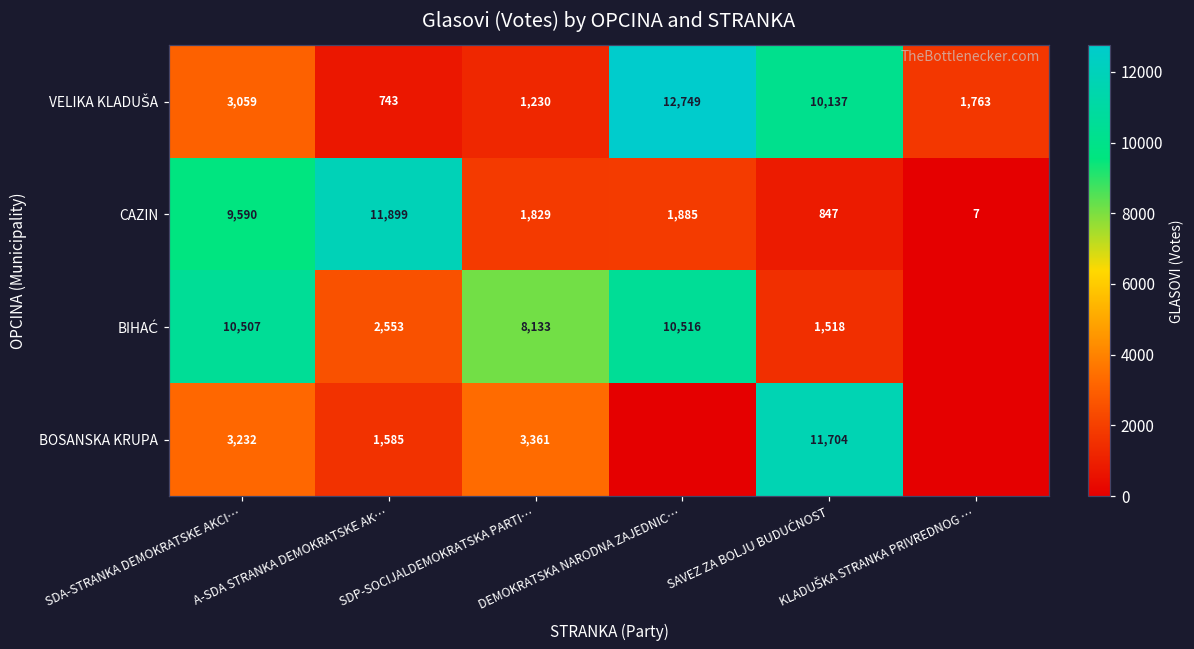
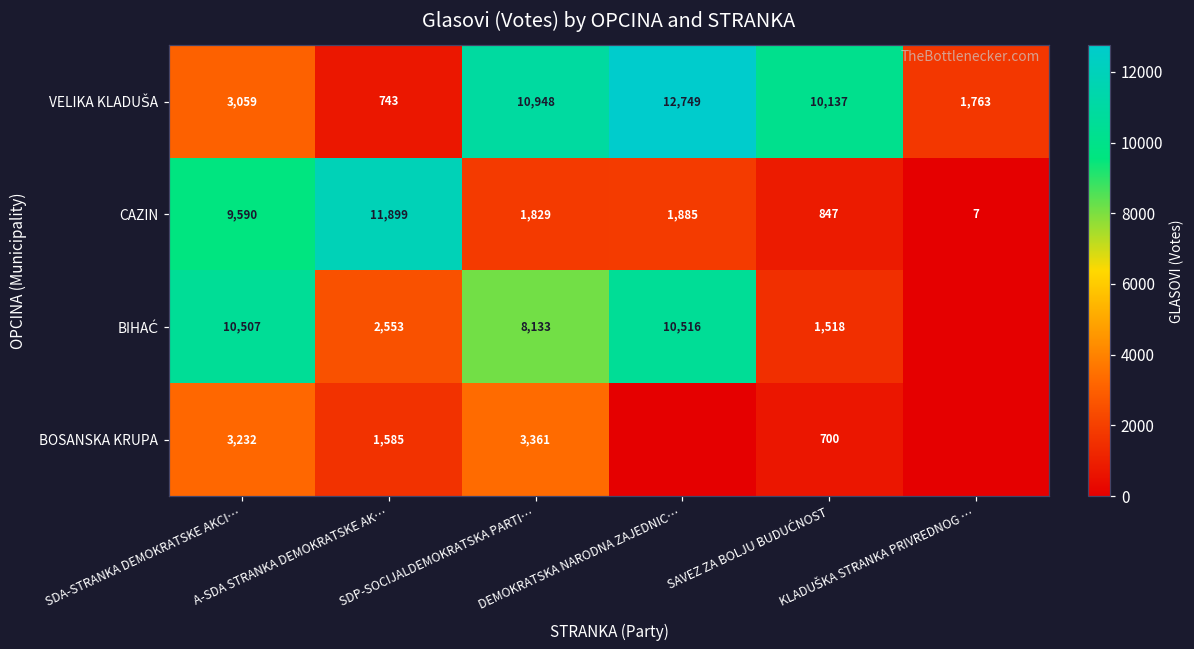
VELIKA KLADUŠA, SDP-SOCIJALDEMOKRATSKA PARTI…: 1,230 -> 10,948
BOSANSKA KRUPA, SAVEZ ZA BOLJU BUDUĆNOST: 11,704 -> 700
